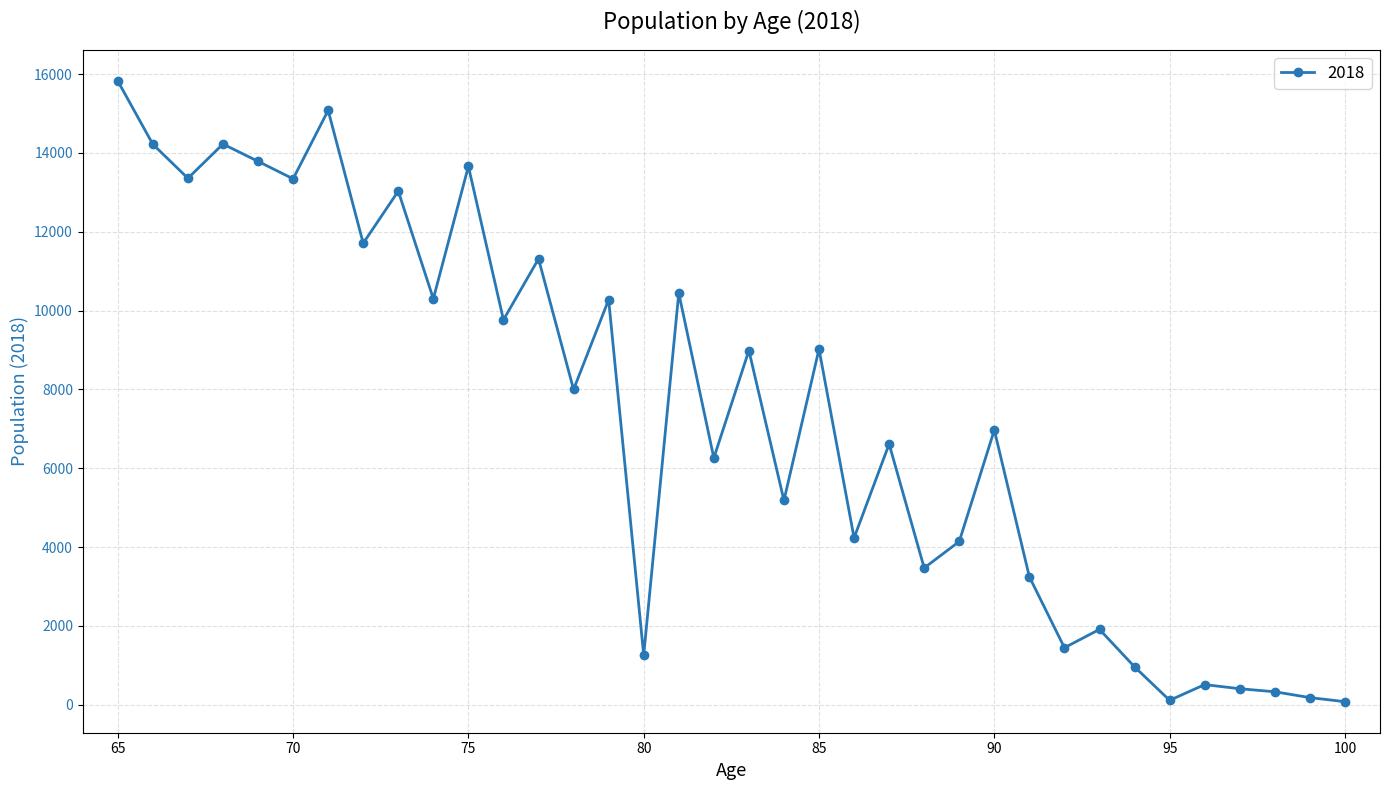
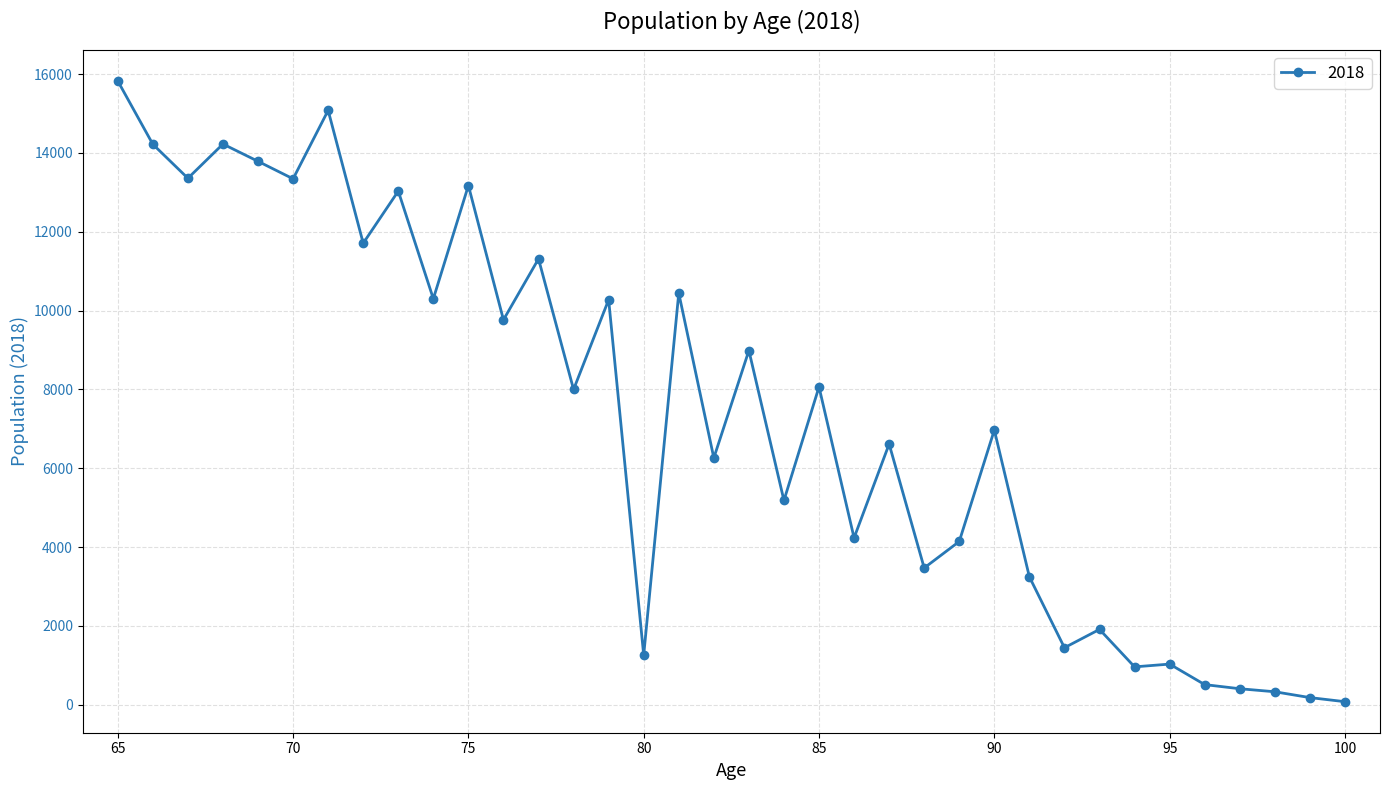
75: 13700 -> 13200
85: 9000 -> 8100
95: 100 -> 1000
